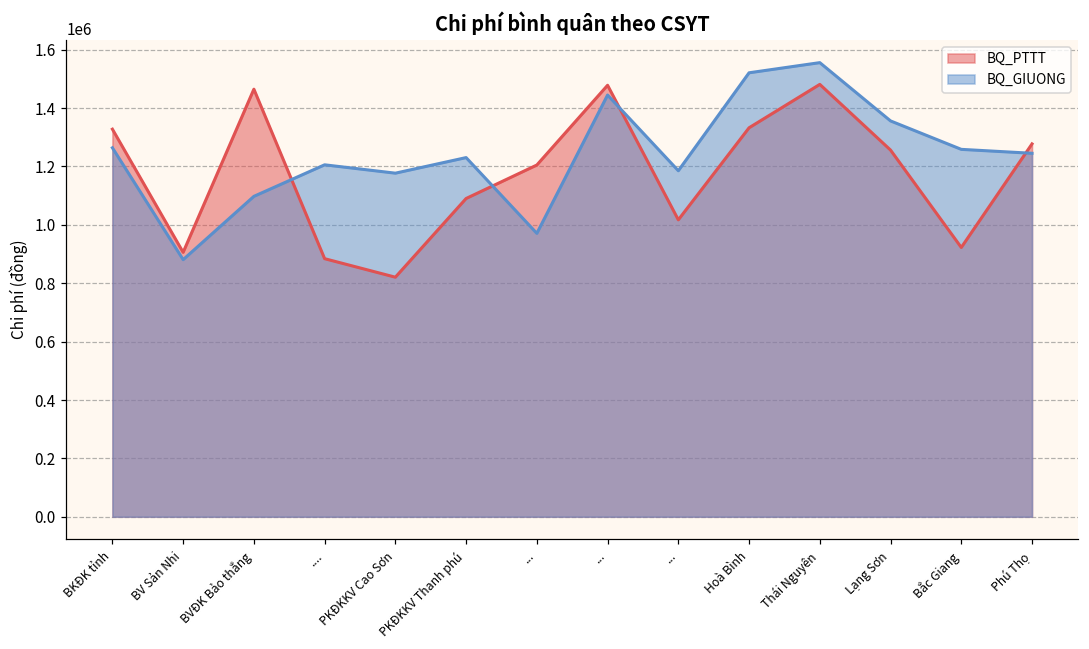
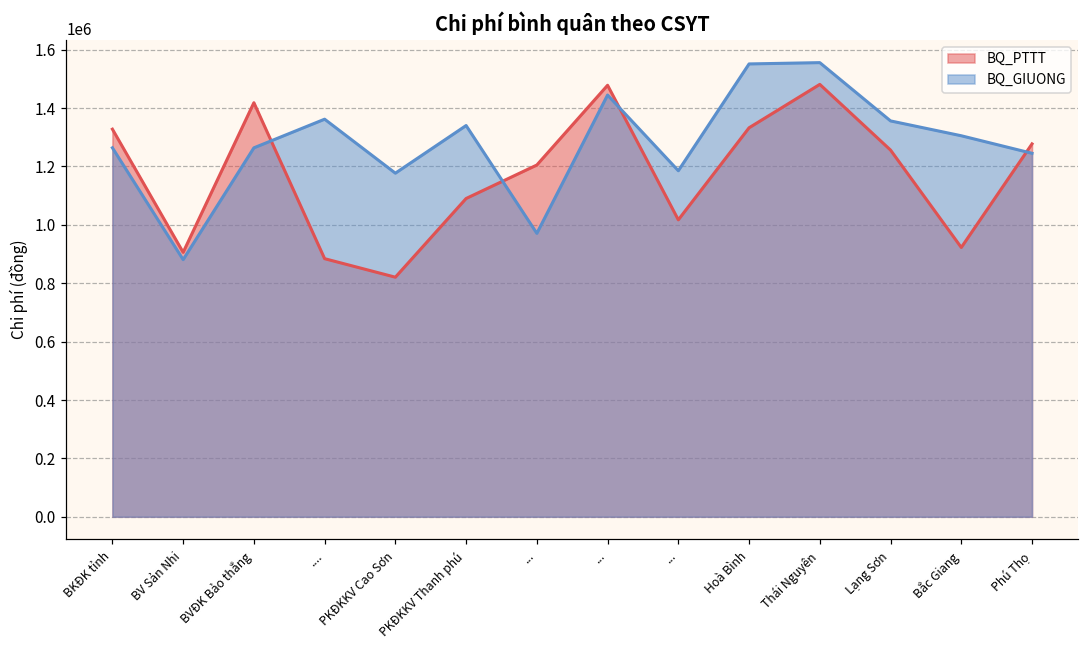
BQ_PTTT, BVĐK Bảo thắng: 1460000 -> 1420000
BQ_GIUONG, BVĐK Bảo thắng: 1100000 -> 1260000
BQ_GIUONG, ....: 1210000 -> 1360000
BQ_GIUONG, PKĐKKV Thanh phú: 1230000 -> 1340000
BQ_GIUONG, Hoà Bình: 1520000 -> 1550000
BQ_GIUONG, Bắc Giang: 1260000 -> 1310000
